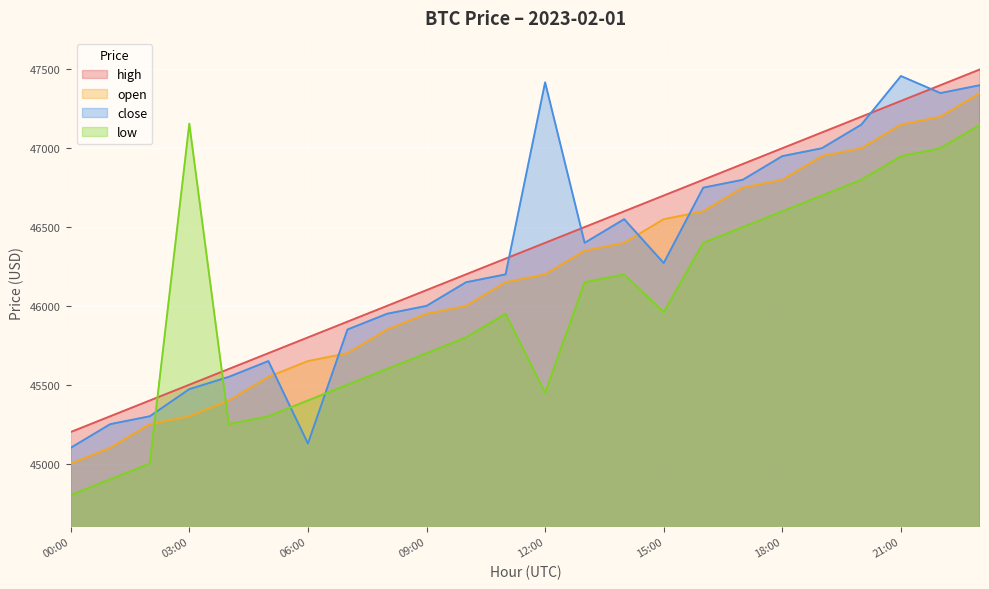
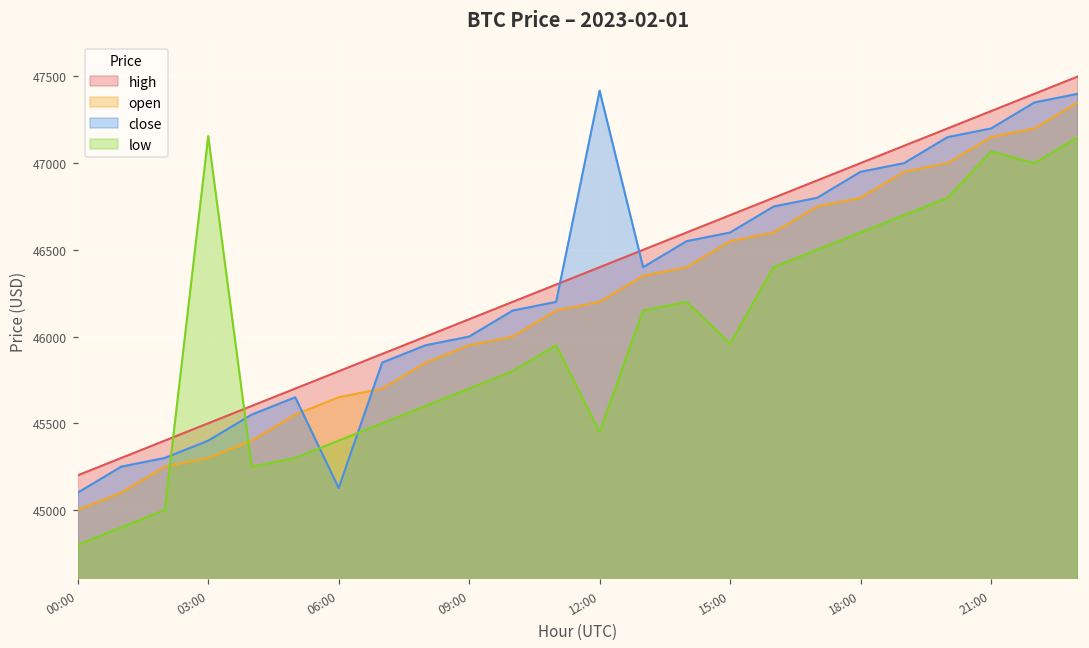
close, 03:00: 45470 -> 45400
close, 15:00: 46270 -> 46600
close, 21:00: 47460 -> 47200
low, 21:00: 46950 -> 47070
